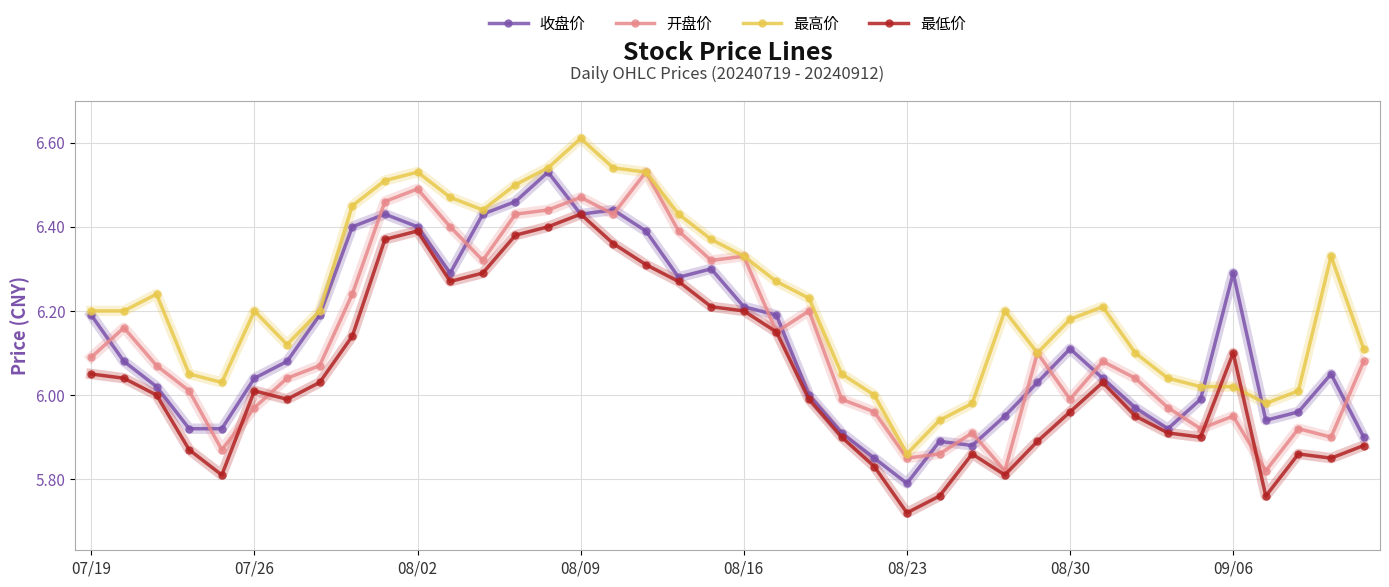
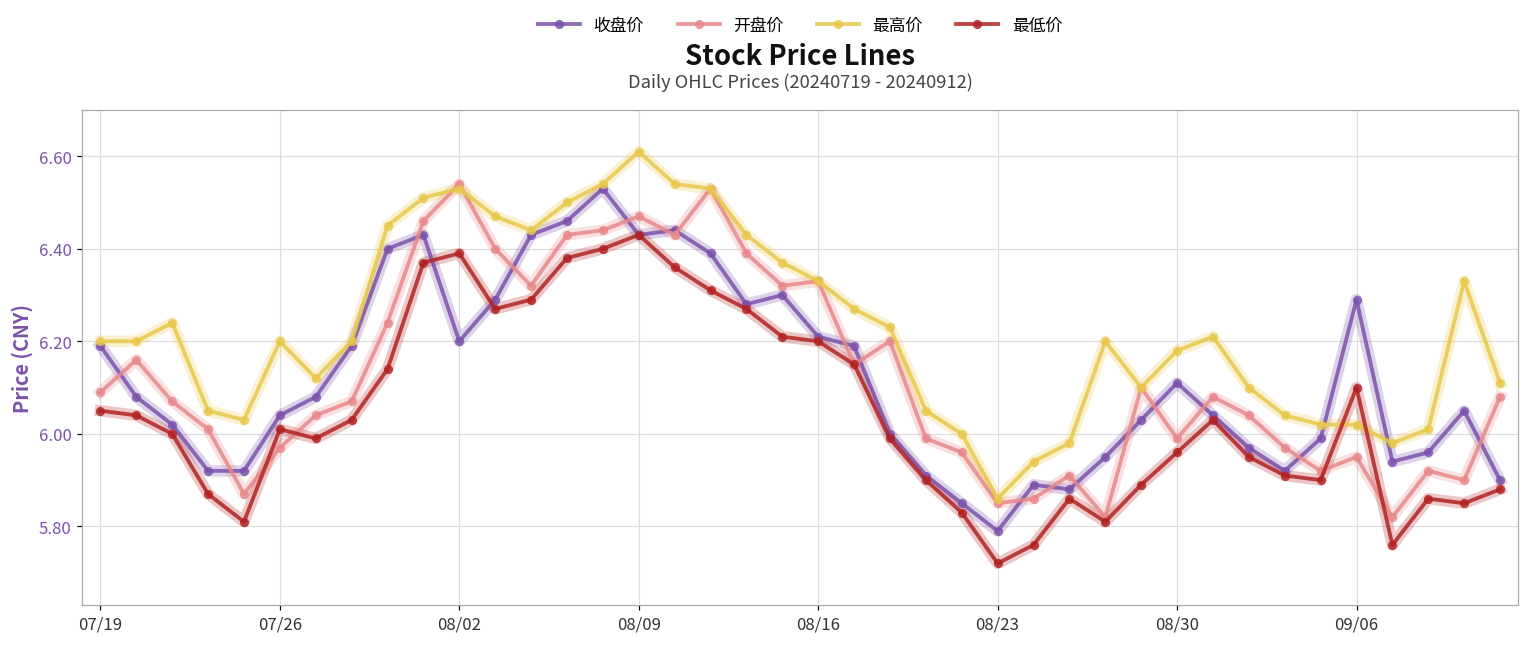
收盘价, 08/02: 6.4 -> 6.2
开盘价, 08/02: 6.49 -> 6.54
